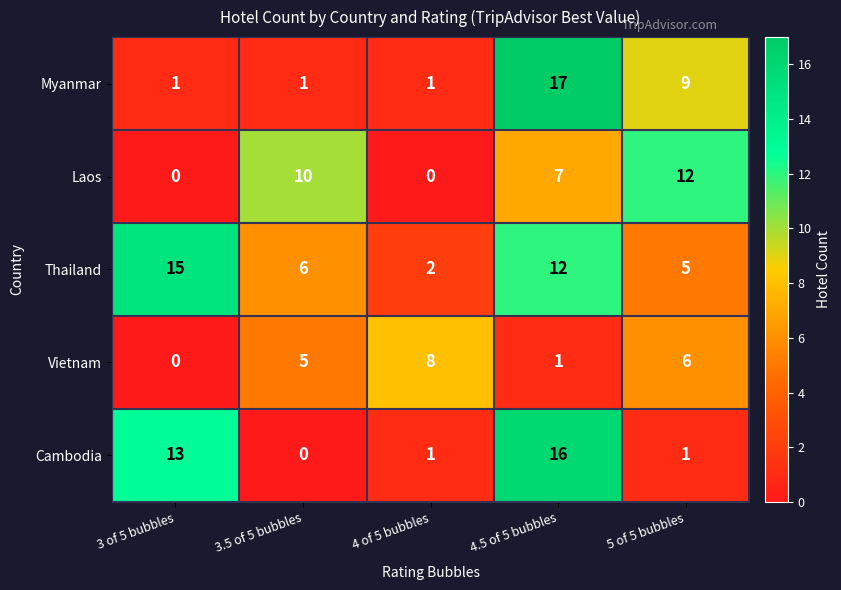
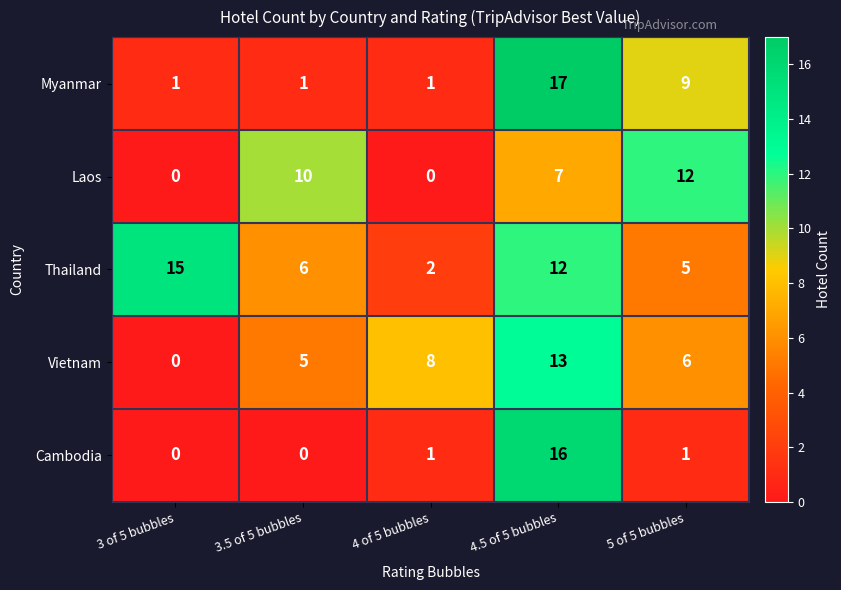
Vietnam, 4.5 of 5 bubbles: 1 -> 13
Cambodia, 3 of 5 bubbles: 13 -> 0
